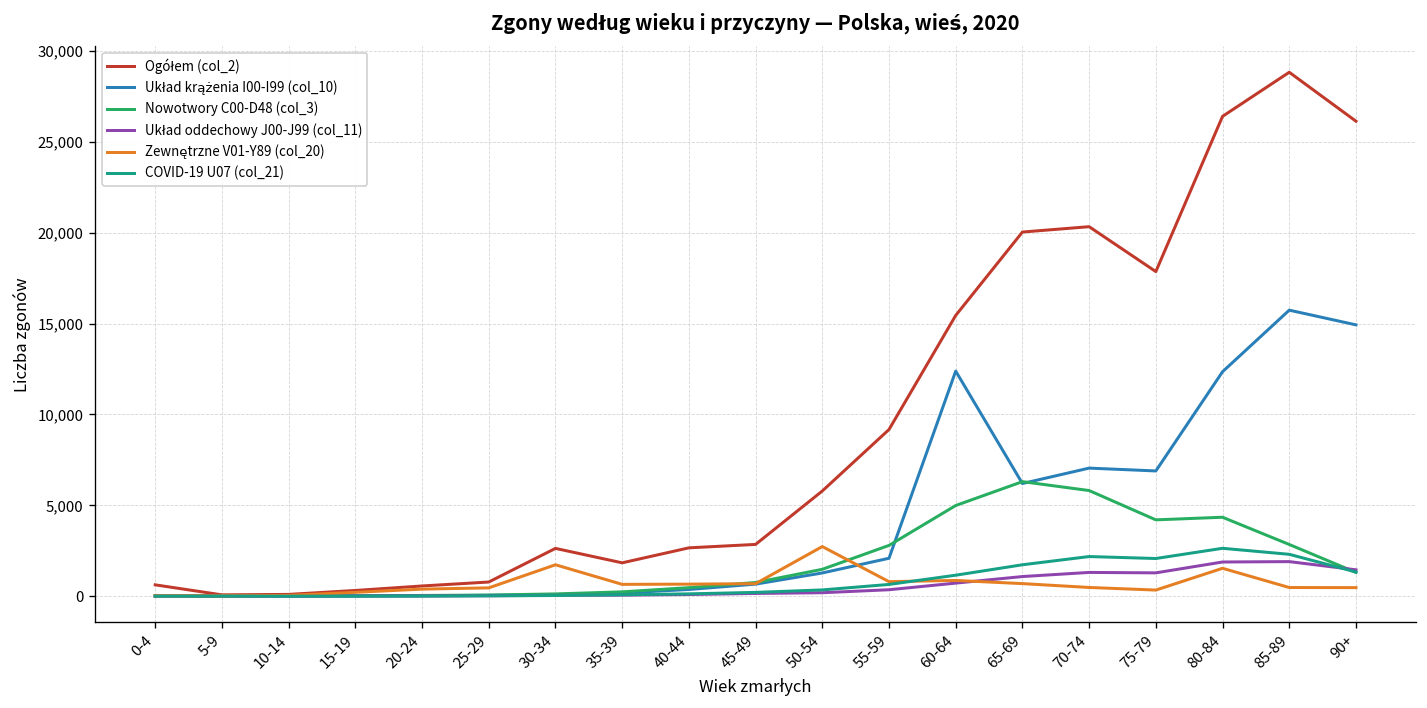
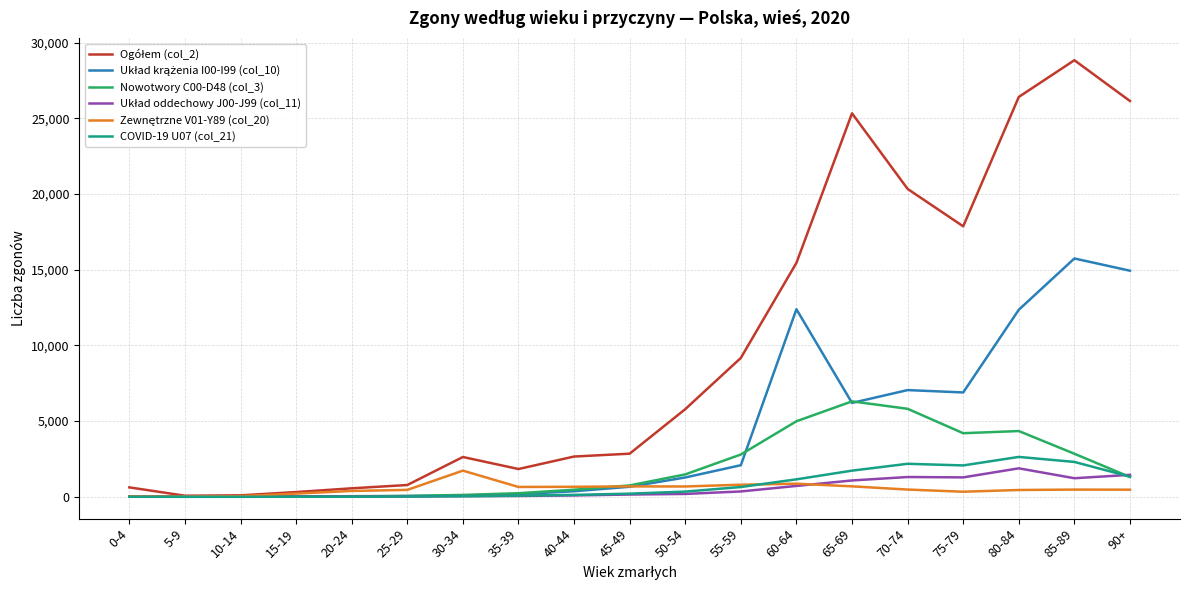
Zewnętrzne V01-Y89 (col_20), 50-54: 2,700 -> 700
Ogółem (col_2), 65-69: 20,000 -> 25,300
Zewnętrzne V01-Y89 (col_20), 80-84: 1,500 -> 500
Układ oddechowy J00-J99 (col_11), 85-89: 1,900 -> 1,200
